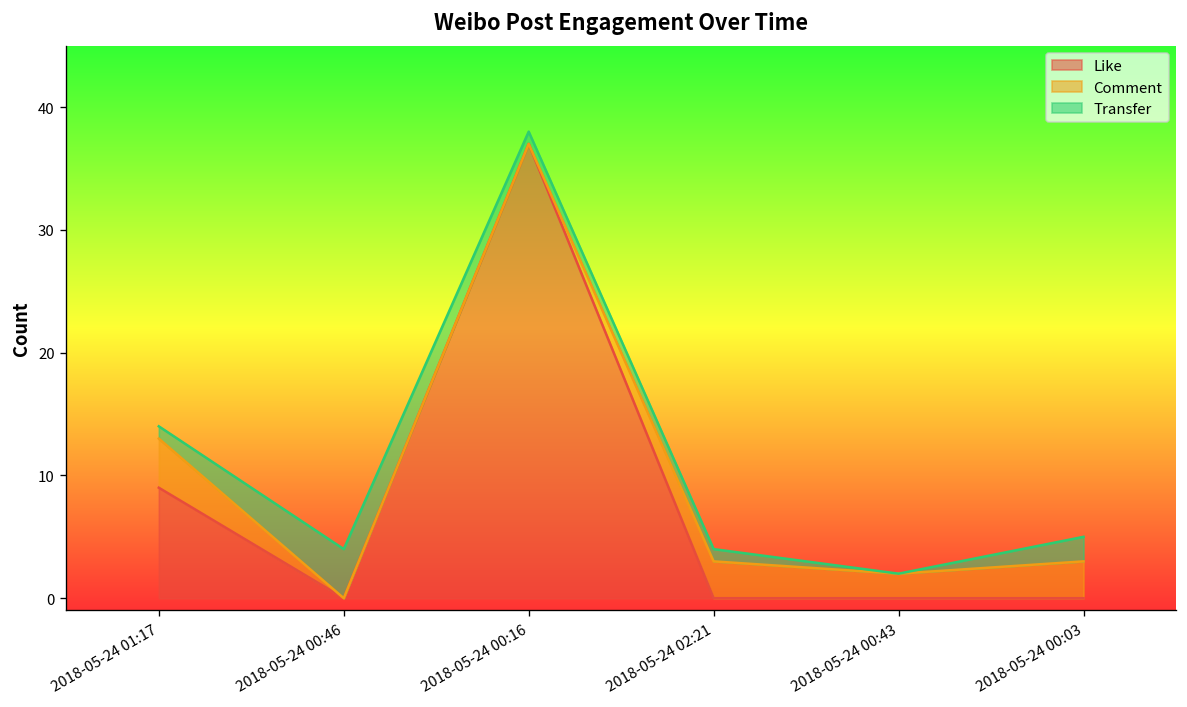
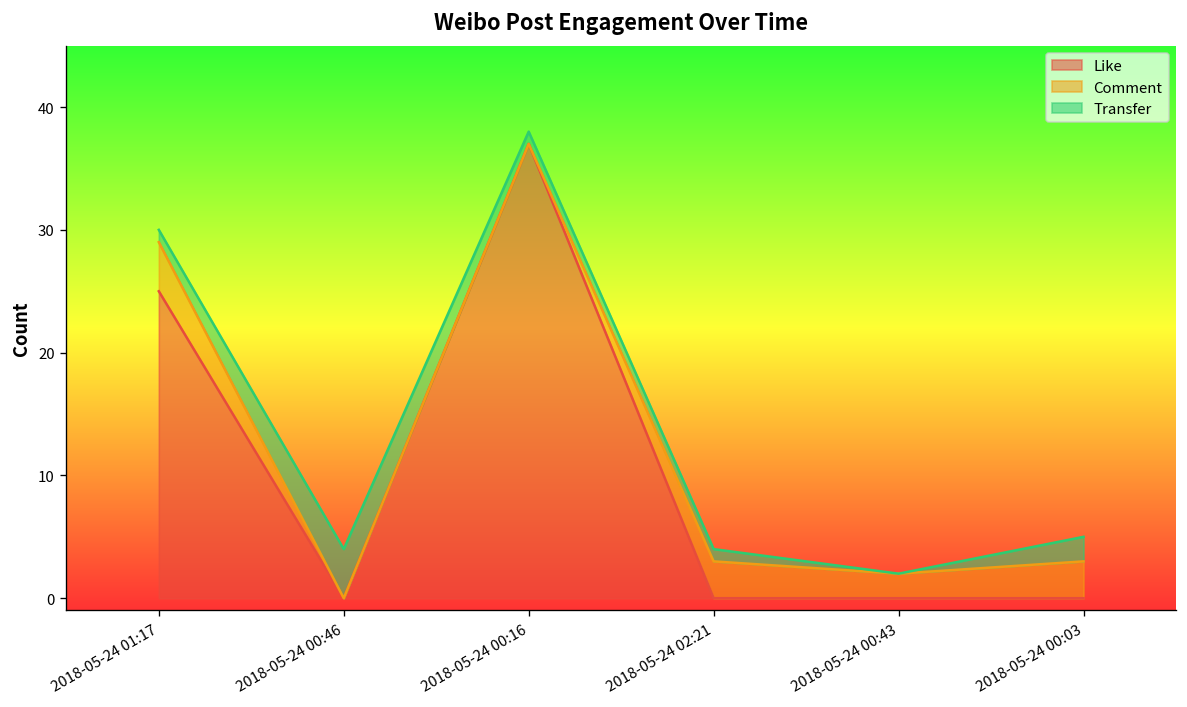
Like, 2018-05-24 01:17: 9 -> 25
